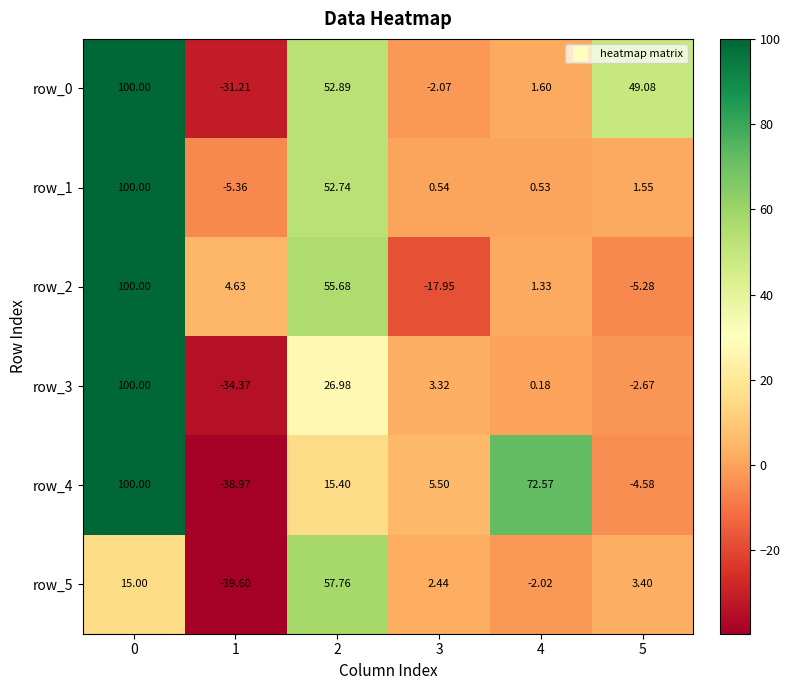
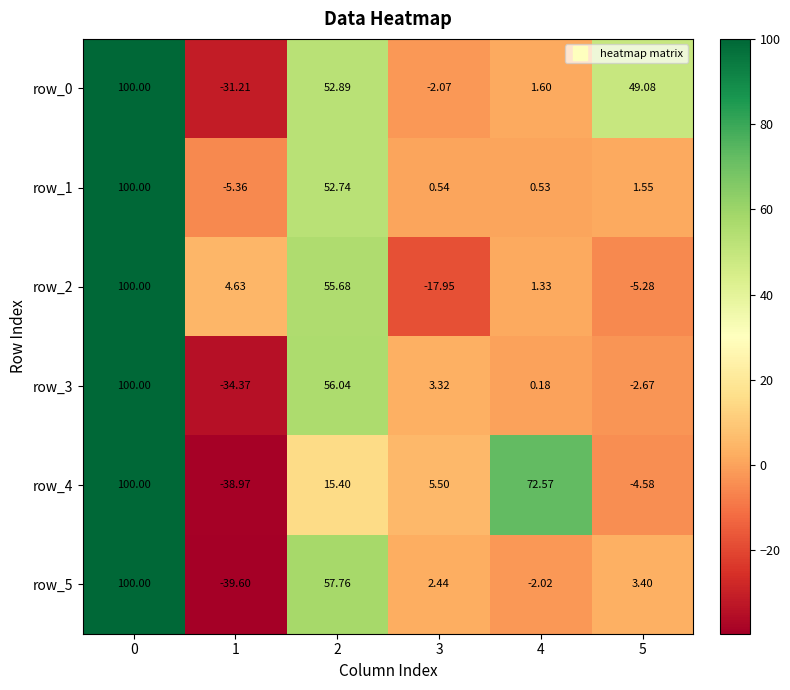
row_3, 2: 26.98 -> 56.04
row_5, 0: 15.00 -> 100.00
